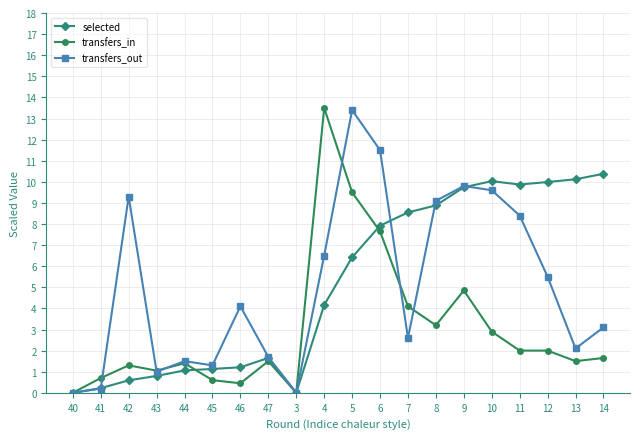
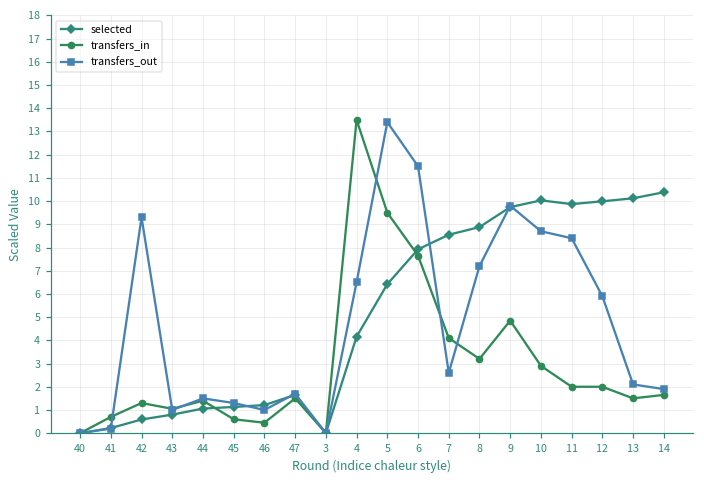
transfers_out, 46: 4.1 -> 1.0
transfers_out, 8: 9.1 -> 7.2
transfers_out, 10: 9.6 -> 8.7
transfers_out, 12: 5.5 -> 5.9
transfers_out, 14: 3.1 -> 1.9
